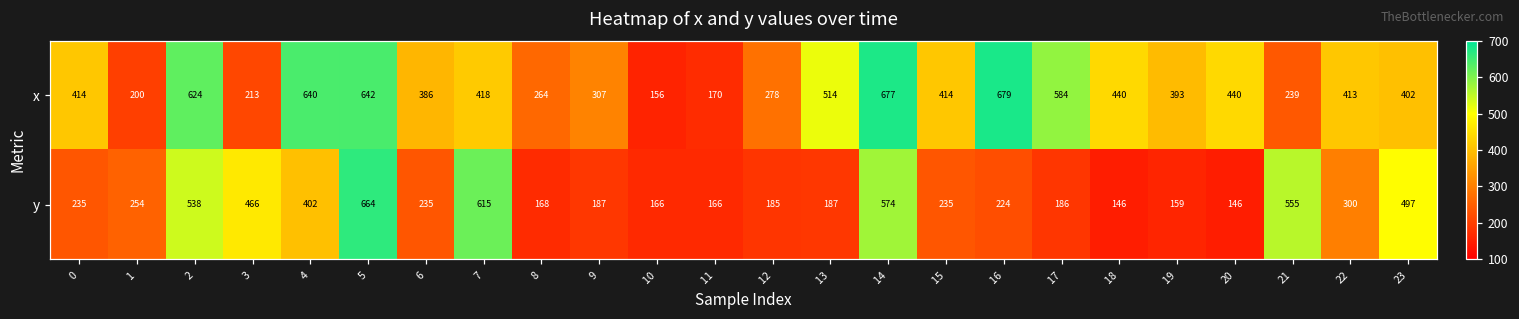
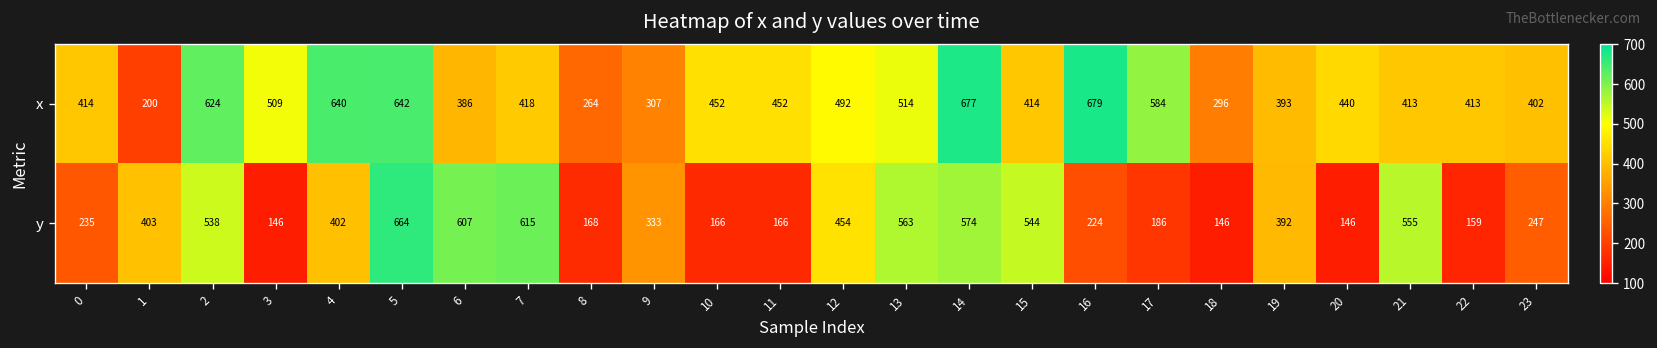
x, 3: 213 -> 509
x, 10: 156 -> 452
x, 11: 170 -> 452
x, 12: 278 -> 492
x, 18: 440 -> 296
x, 21: 239 -> 413
y, 1: 254 -> 403
y, 3: 466 -> 146
y, 6: 235 -> 607
y, 9: 187 -> 333
y, 12: 185 -> 454
y, 13: 187 -> 563
y, 15: 235 -> 544
y, 19: 159 -> 392
y, 22: 300 -> 159
y, 23: 497 -> 247
